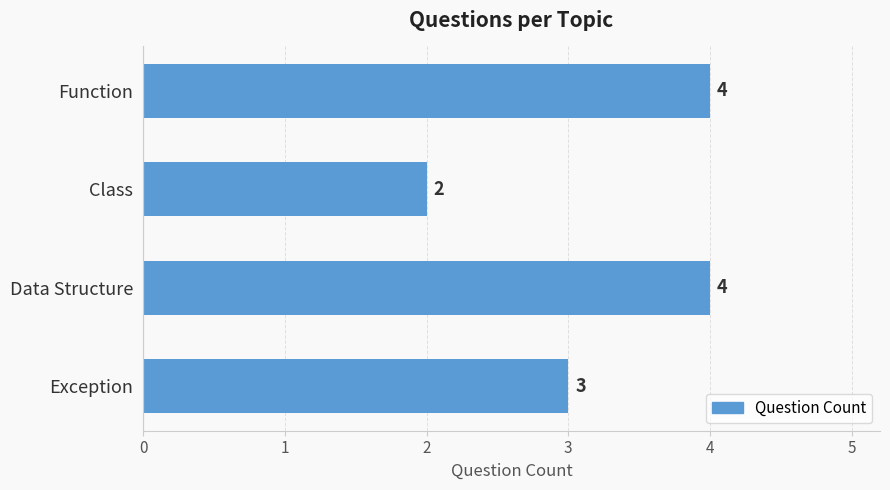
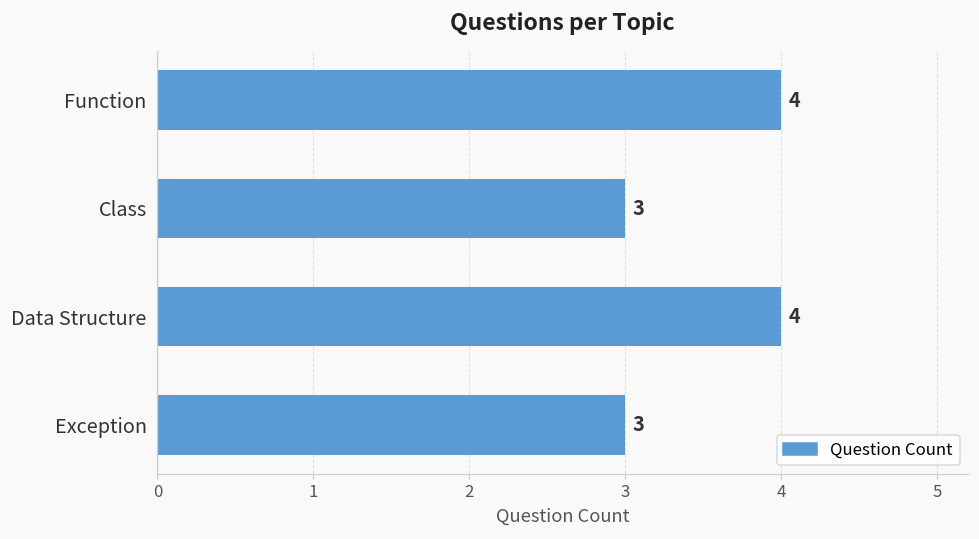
Class: 2 -> 3
